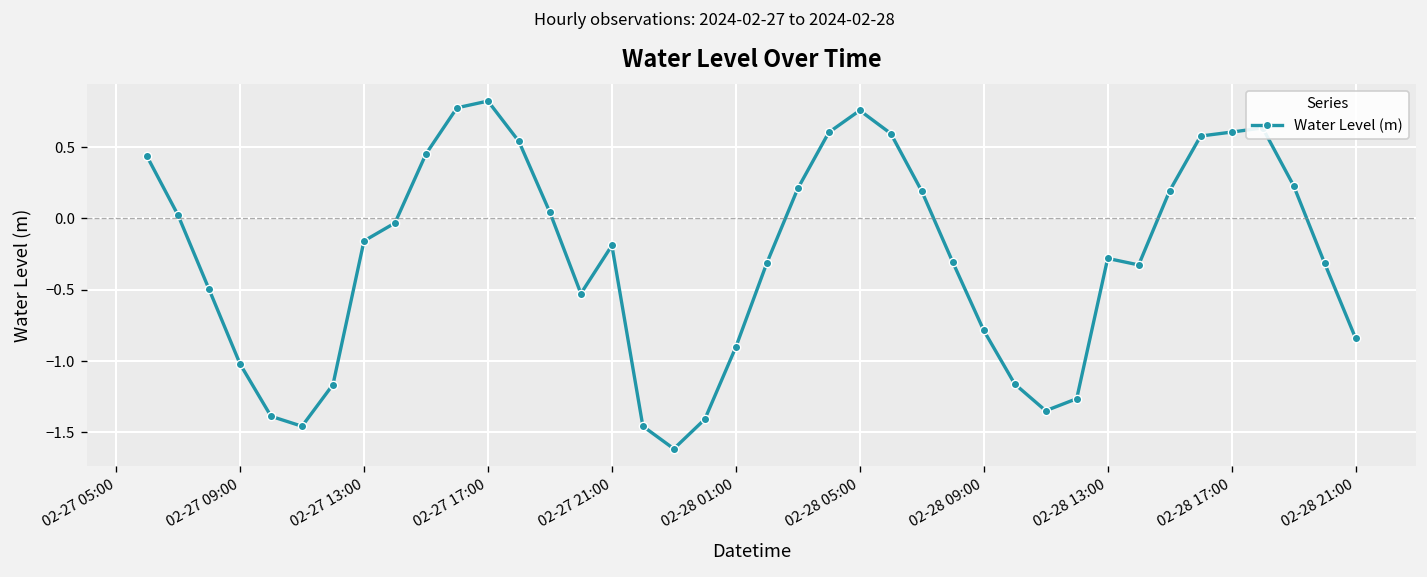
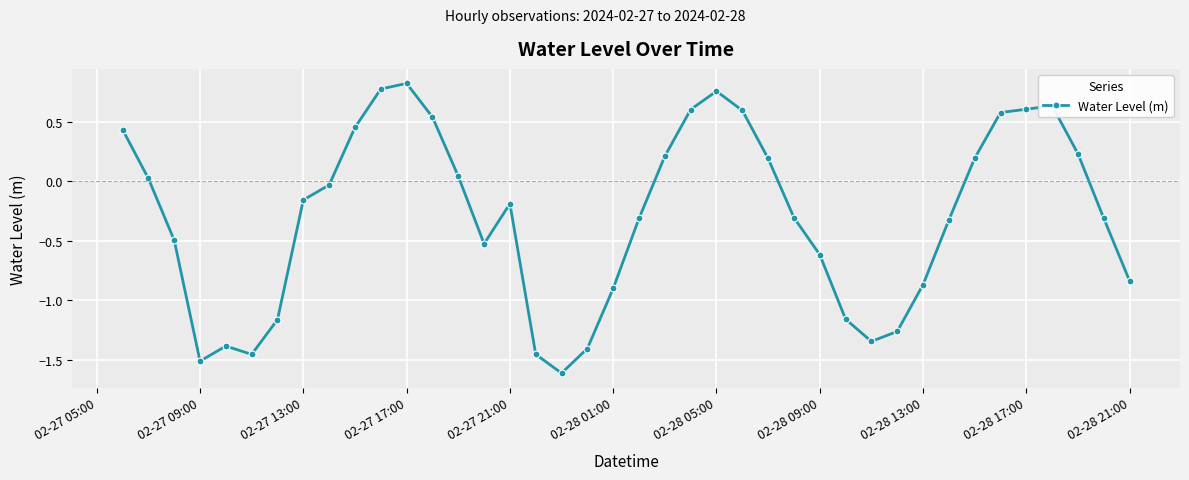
02-27 09:00: -1.02 -> -1.51
02-28 09:00: -0.78 -> -0.62
02-28 13:00: -0.28 -> -0.87
